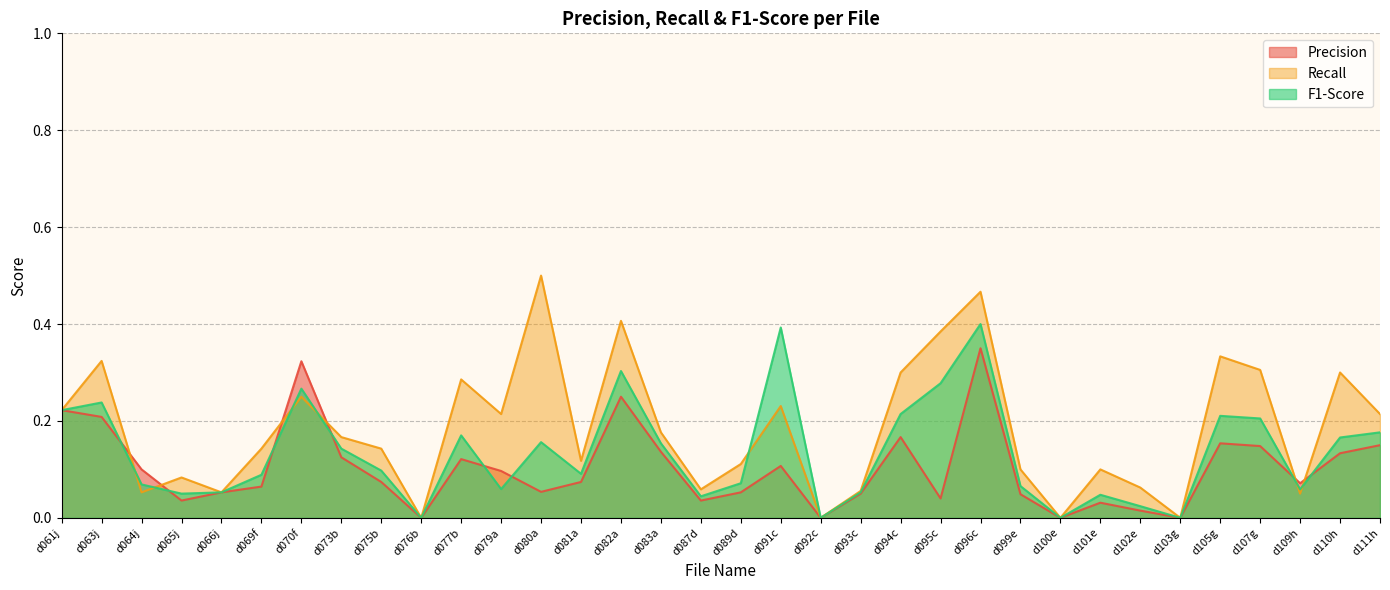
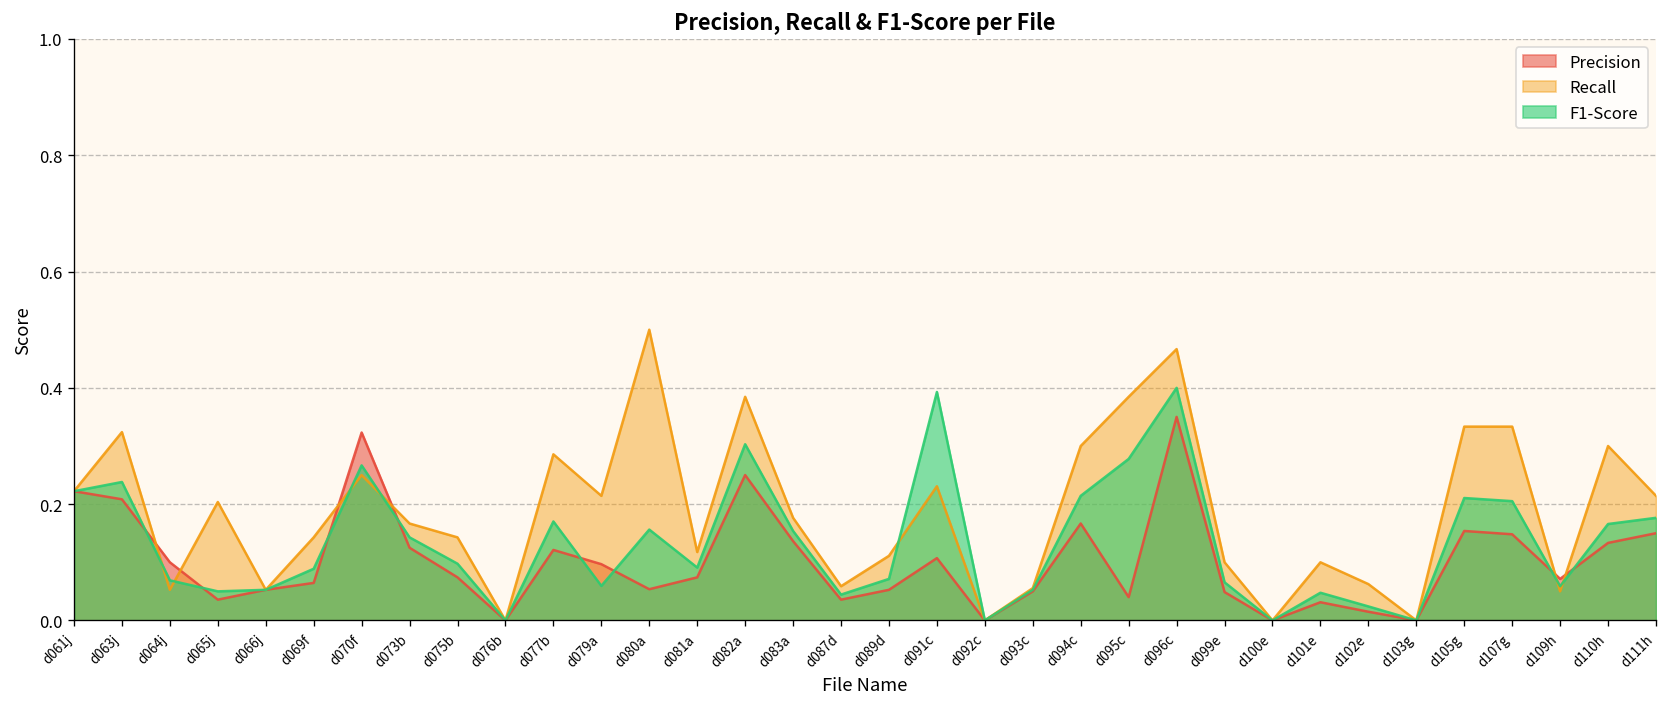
Recall, d065j: 0.08 -> 0.20
Recall, d082a: 0.41 -> 0.38
Recall, d107g: 0.31 -> 0.33
